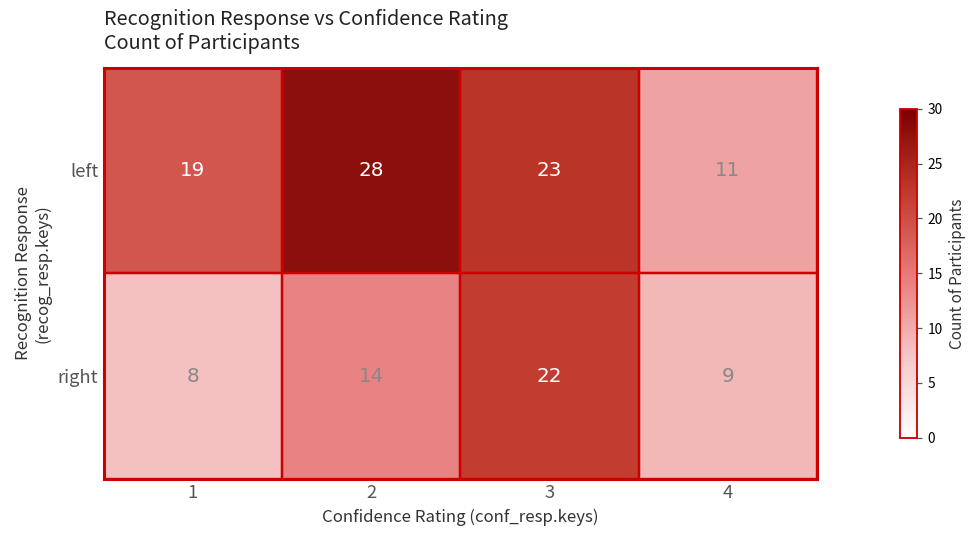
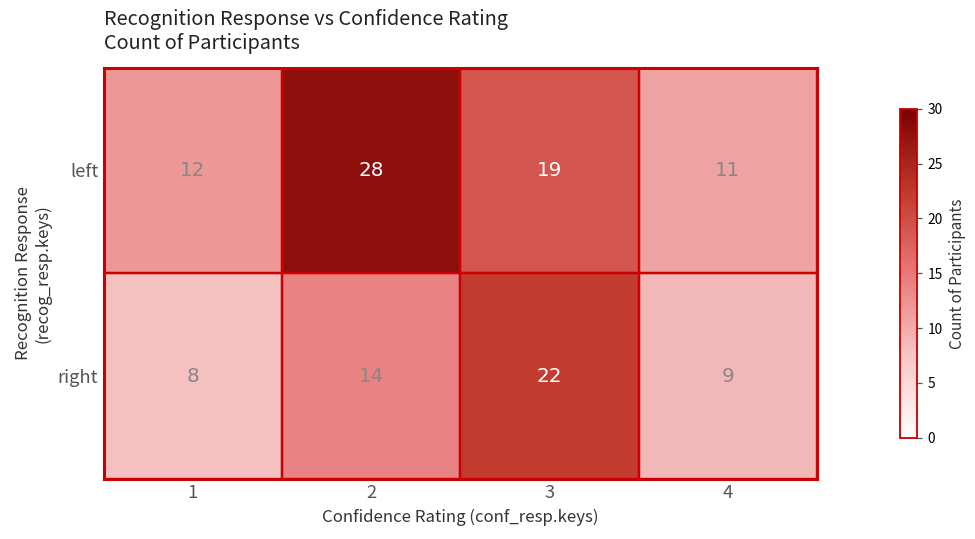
left, 1: 19 -> 12
left, 3: 23 -> 19
